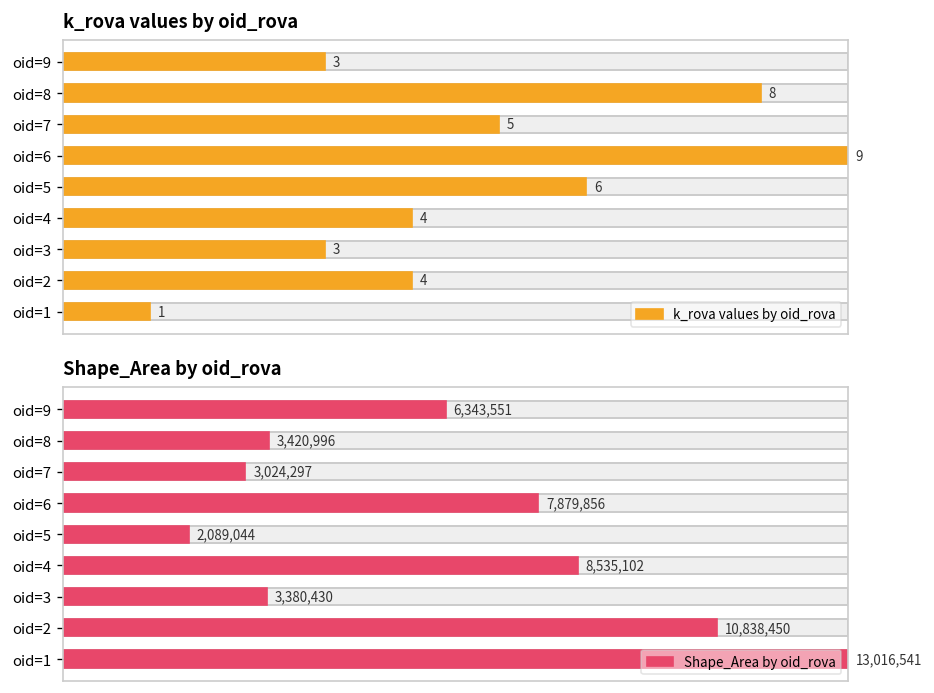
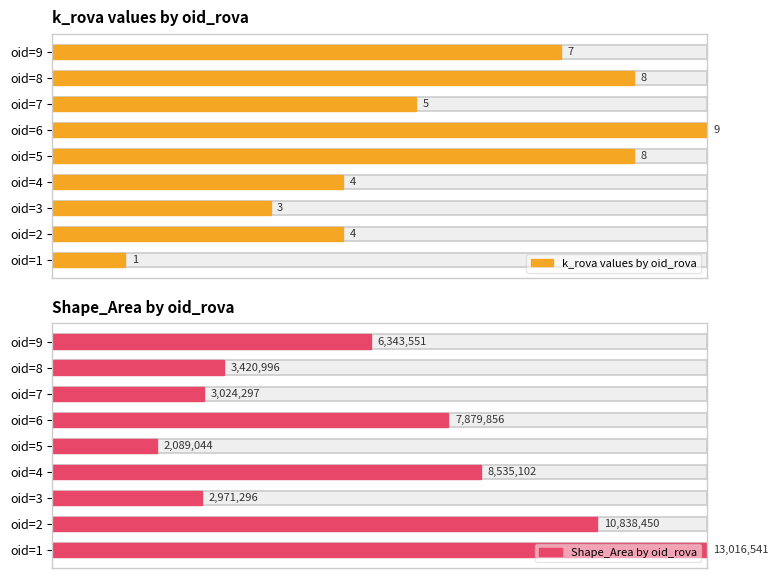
k_rova values by oid_rova, k_rova values by oid_rova, oid=9: 3 -> 7
k_rova values by oid_rova, k_rova values by oid_rova, oid=5: 6 -> 8
Shape_Area by oid_rova, Shape_Area by oid_rova, oid=3: 3,380,430 -> 2,971,296
